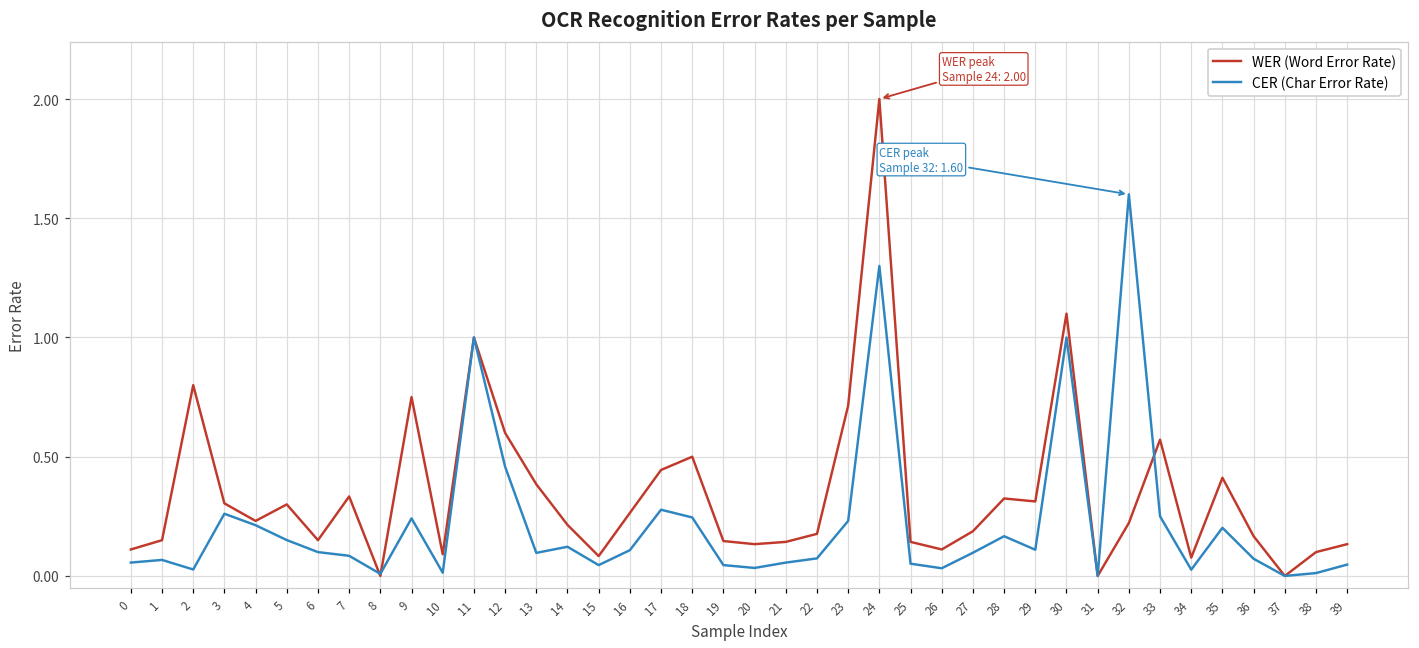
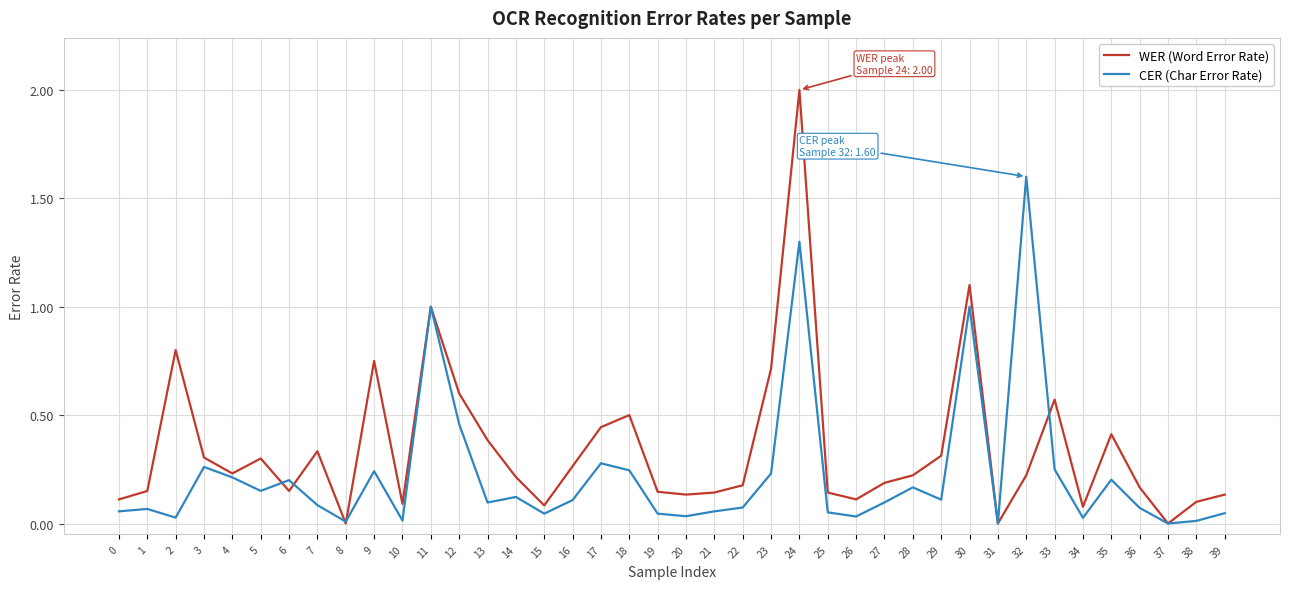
CER (Char Error Rate), 6: 0.1 -> 0.2
WER (Word Error Rate), 28: 0.32 -> 0.22
